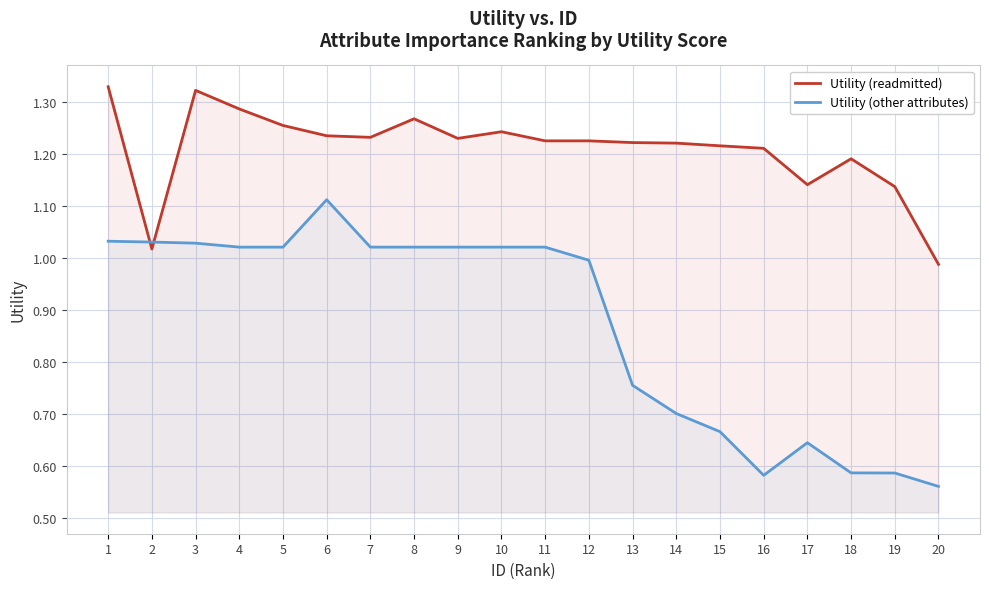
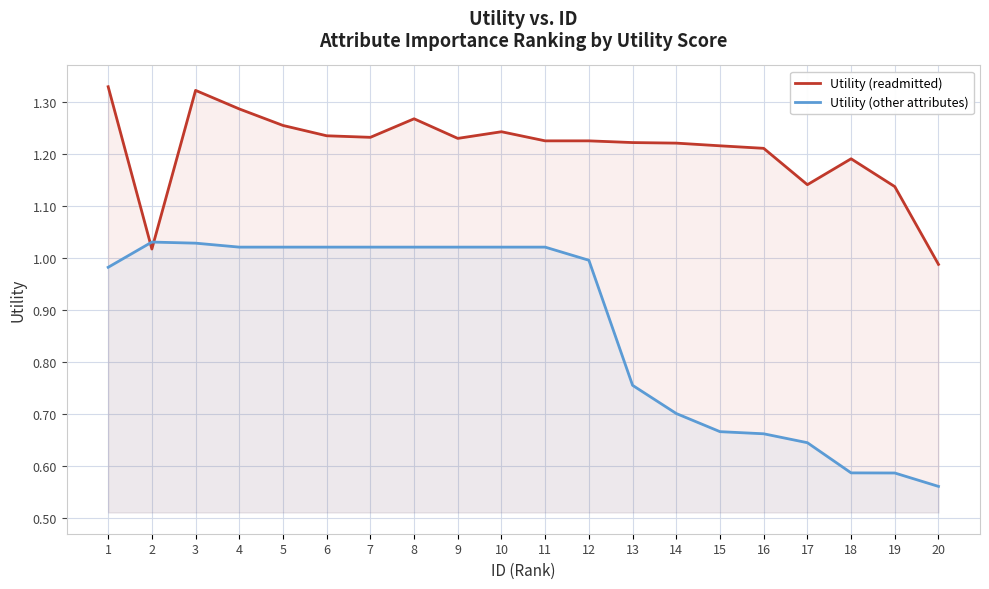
Utility (other attributes), 1: 1.03 -> 0.98
Utility (other attributes), 6: 1.11 -> 1.02
Utility (other attributes), 16: 0.58 -> 0.66
